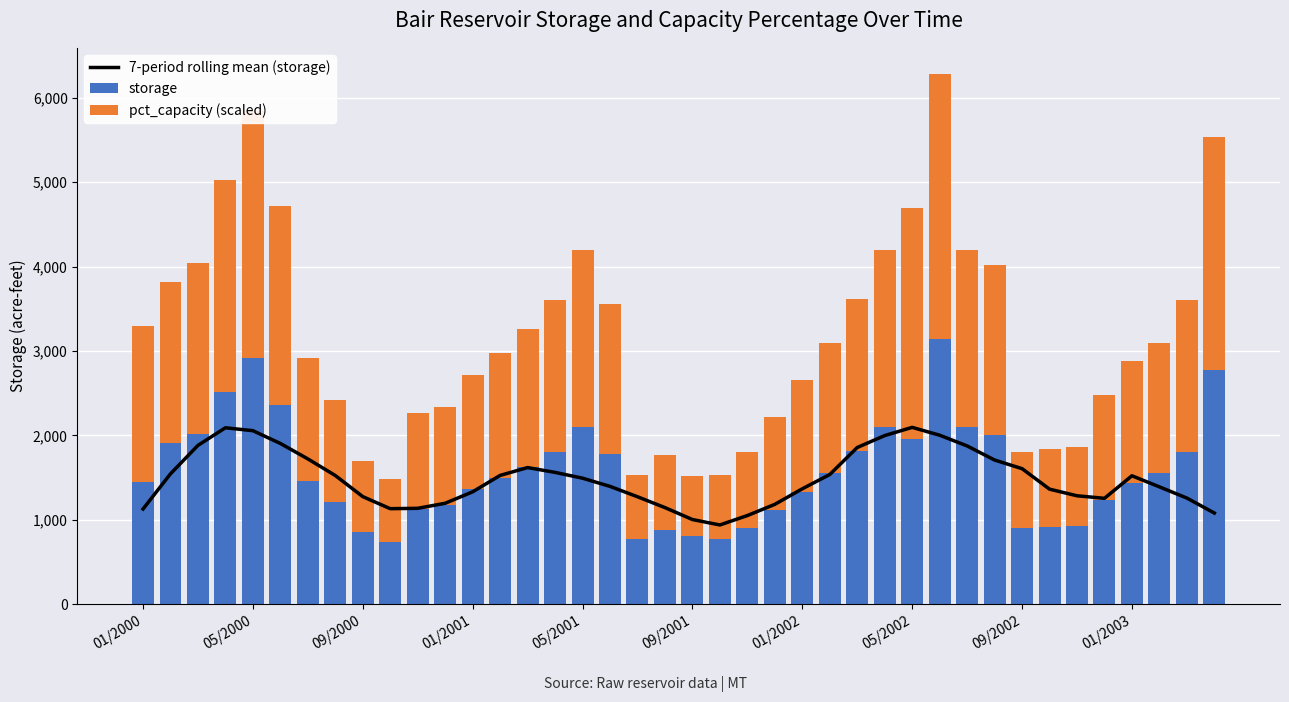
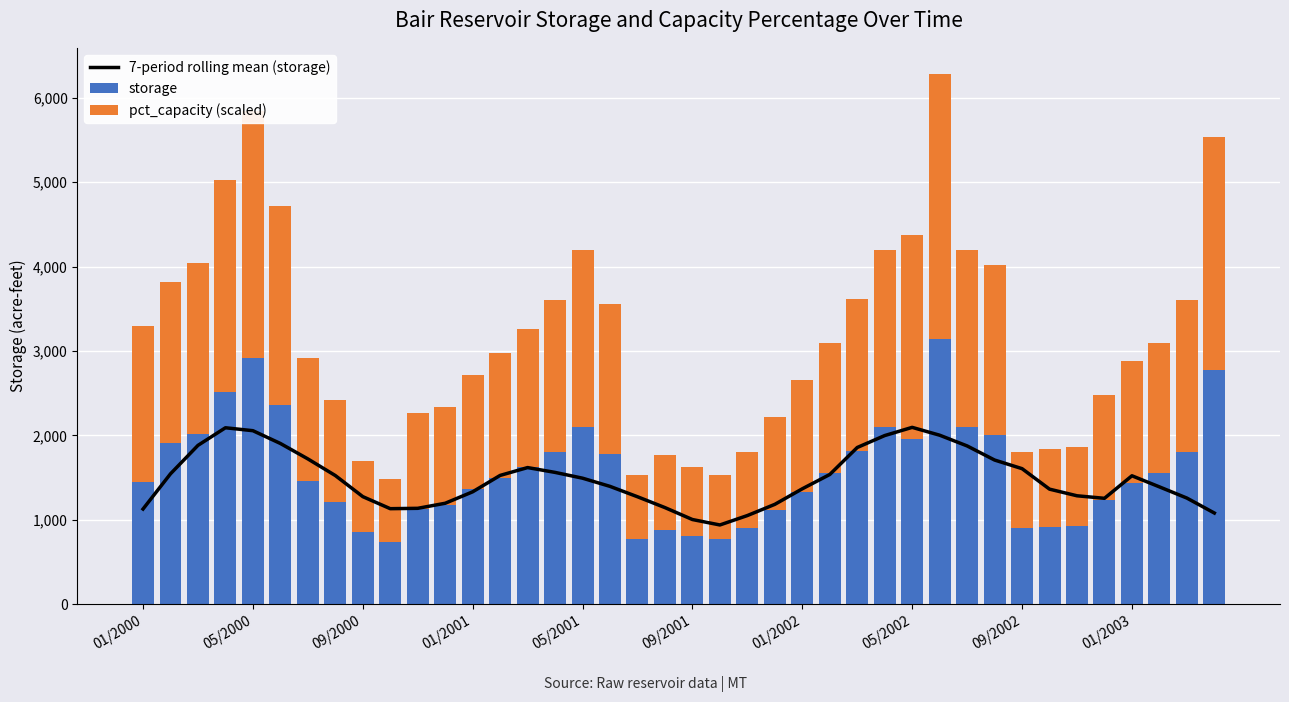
pct_capacity (scaled), 09/2001: 700 -> 800
pct_capacity (scaled), 05/2002: 2,700 -> 2,400
